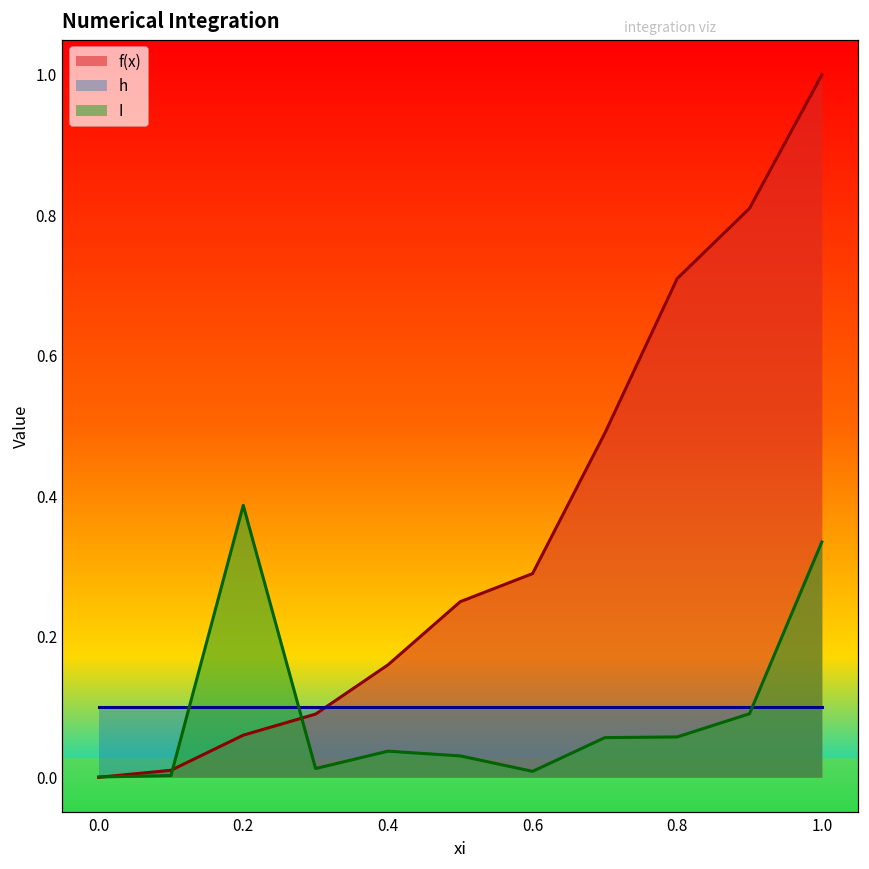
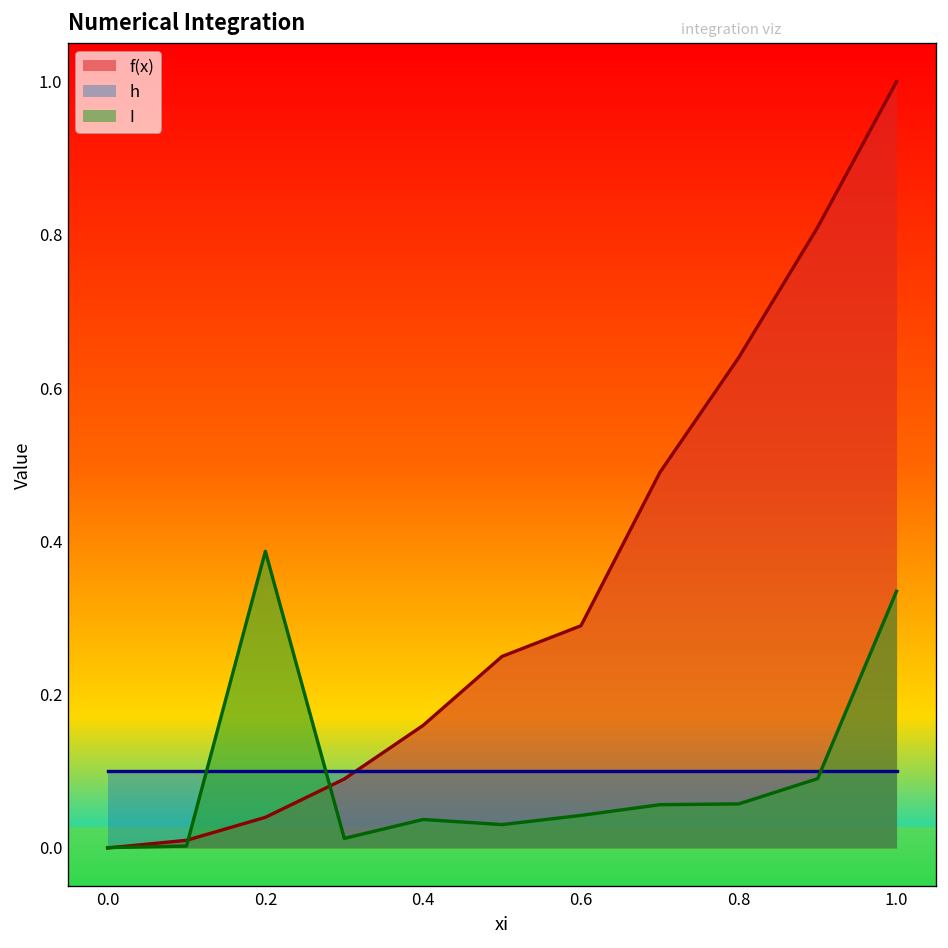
f(x), 0.2: 0.06 -> 0.04
I, 0.6: 0.01 -> 0.04
f(x), 0.8: 0.71 -> 0.64
